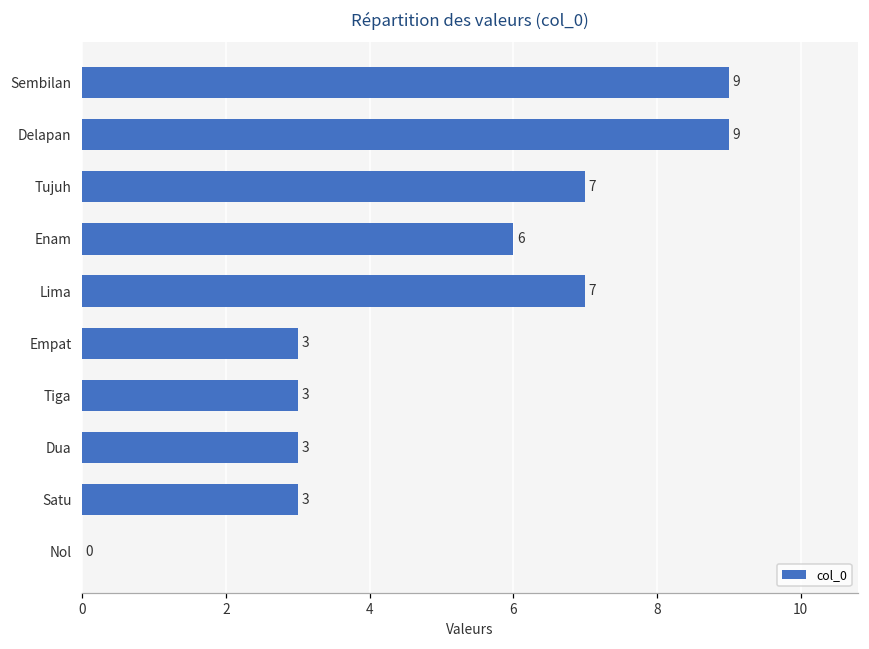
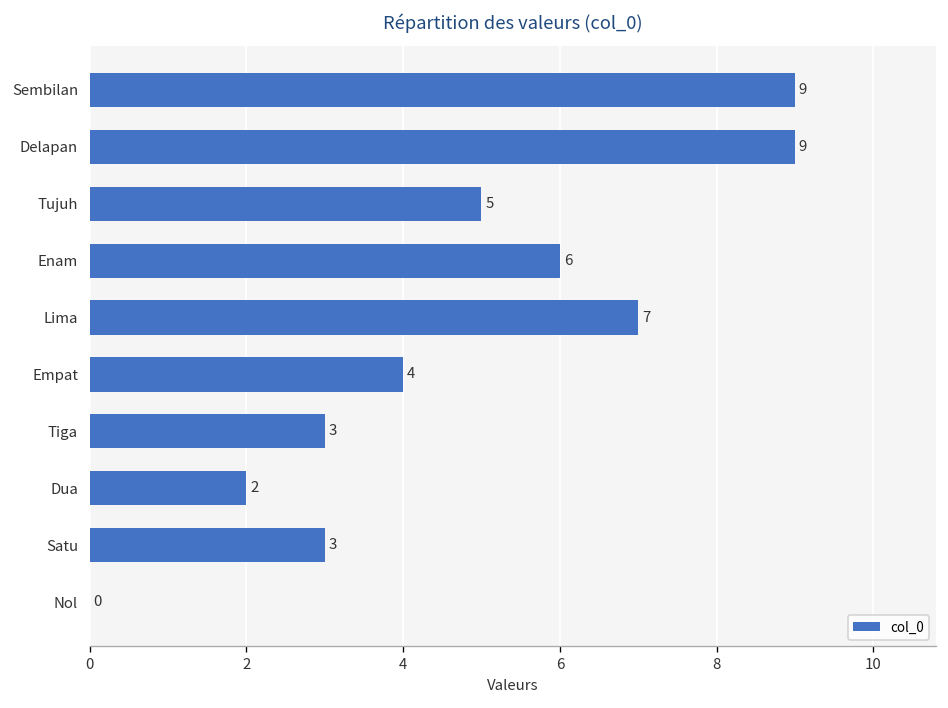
Tujuh: 7 -> 5
Empat: 3 -> 4
Dua: 3 -> 2
